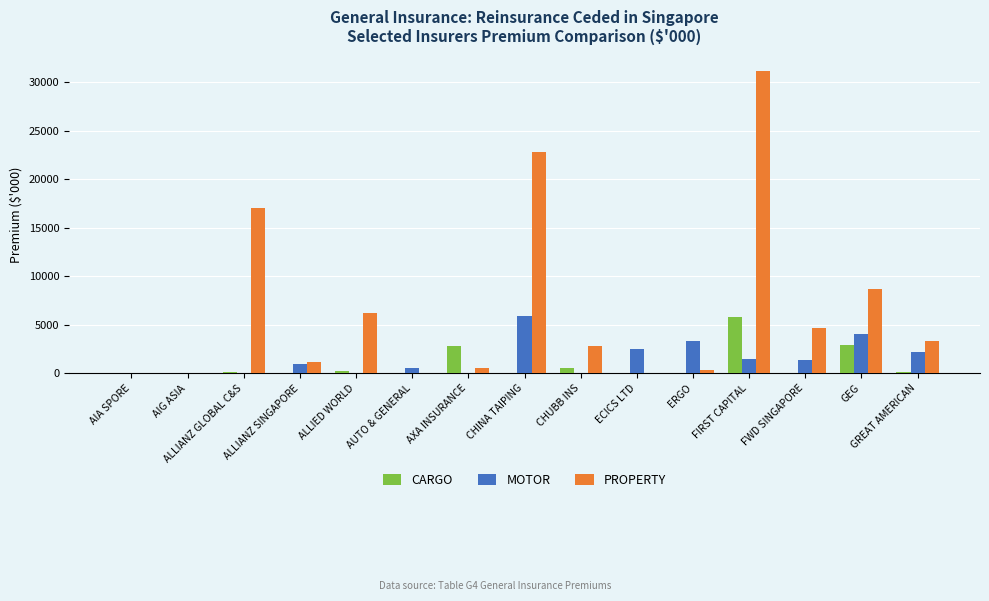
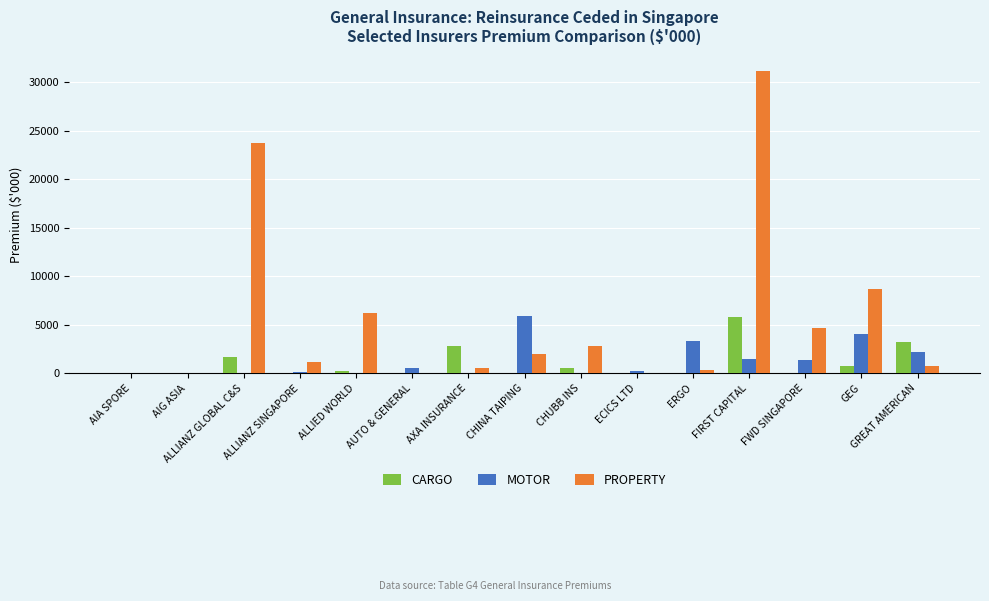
CARGO, ALLIANZ GLOBAL C&S: 0 -> 2000
PROPERTY, ALLIANZ GLOBAL C&S: 17000 -> 24000
MOTOR, ALLIANZ SINGAPORE: 1000 -> 0
PROPERTY, CHINA TAIPING: 23000 -> 2000
MOTOR, ECICS LTD: 3000 -> 0
CARGO, GEG: 3000 -> 1000
CARGO, GREAT AMERICAN: 0 -> 3000
PROPERTY, GREAT AMERICAN: 3000 -> 1000
